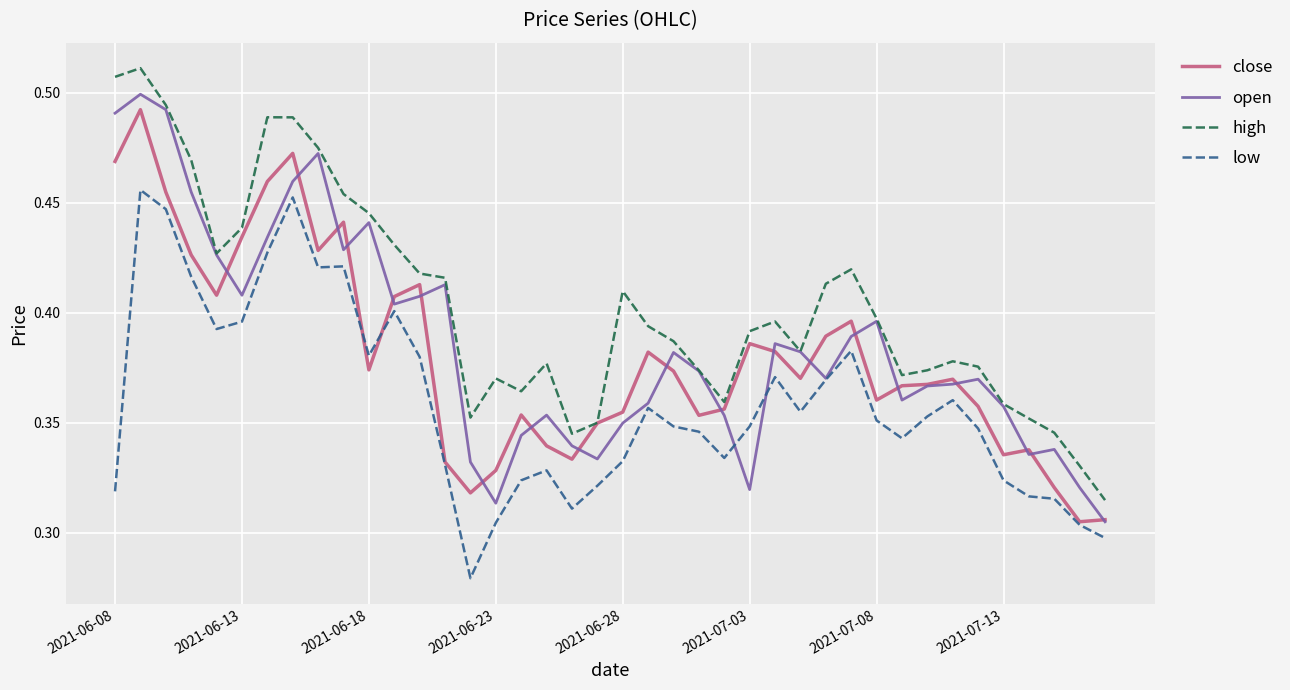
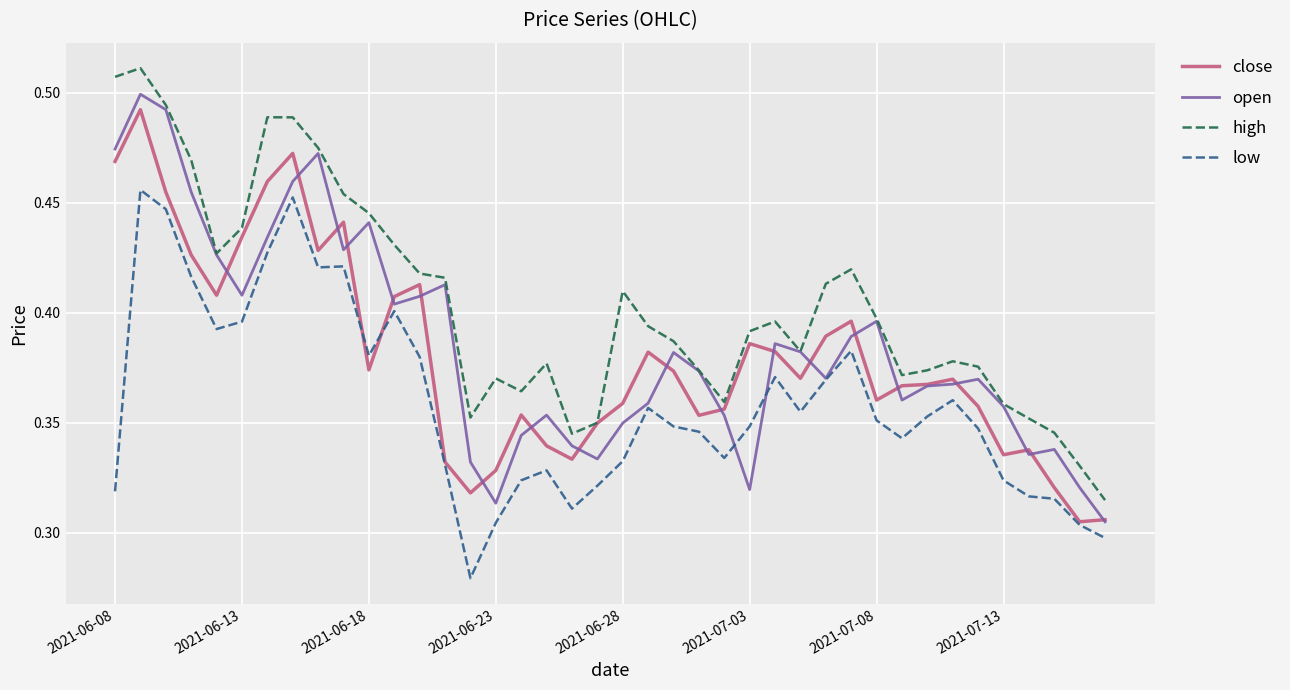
open, 2021-06-08: 0.491 -> 0.474
close, 2021-06-28: 0.355 -> 0.359
